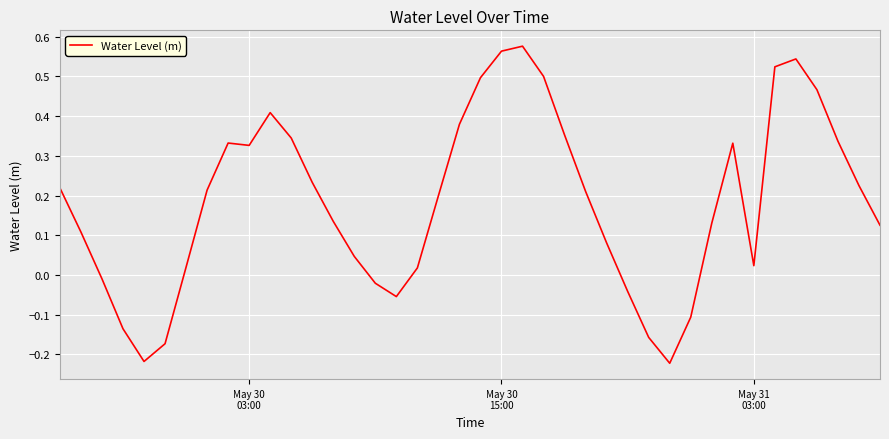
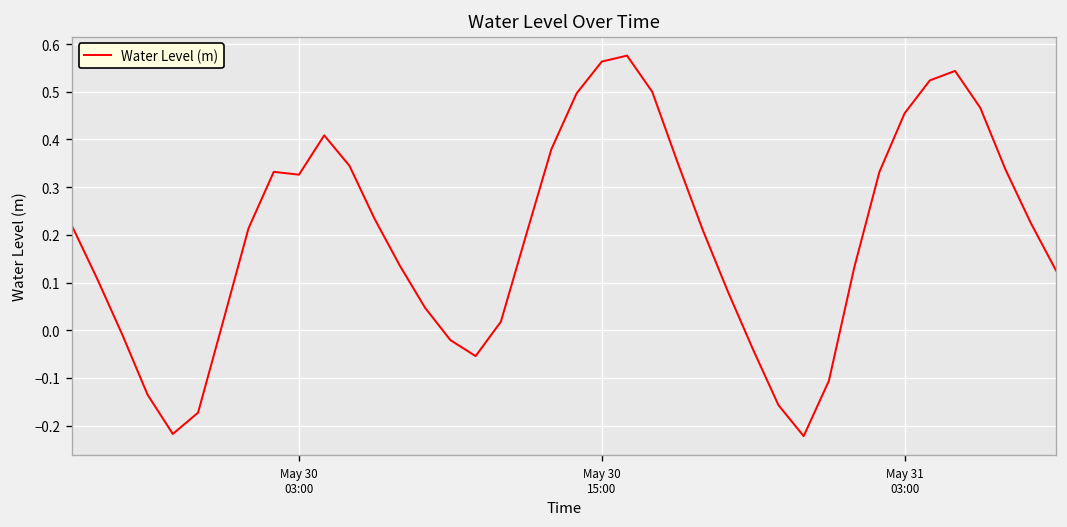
May 31 03:00: 0.02 -> 0.45
